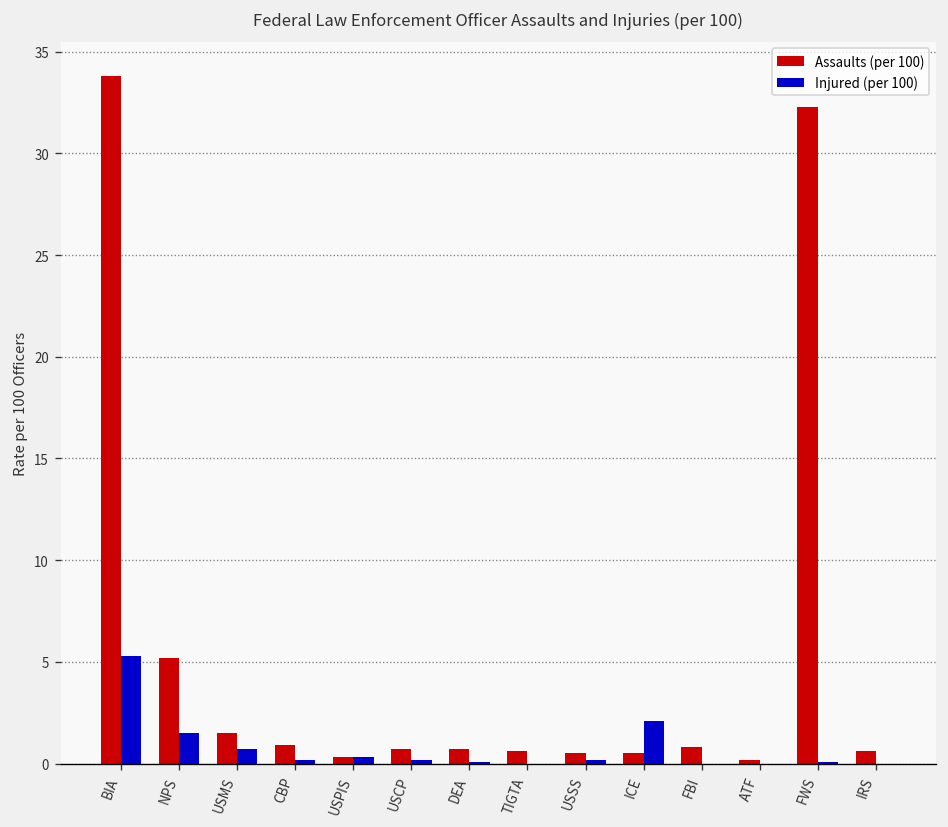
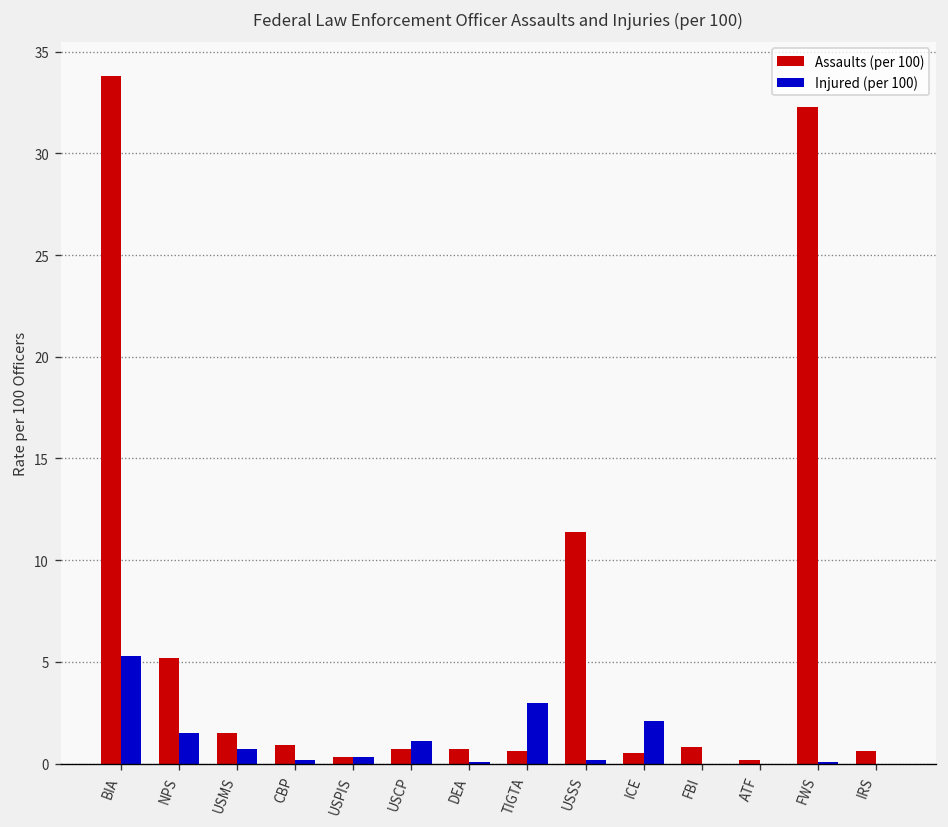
Injured (per 100), USCP: 0.2 -> 1.1
Injured (per 100), TIGTA: 0 -> 3
Assaults (per 100), USSS: 0.5 -> 11.4
